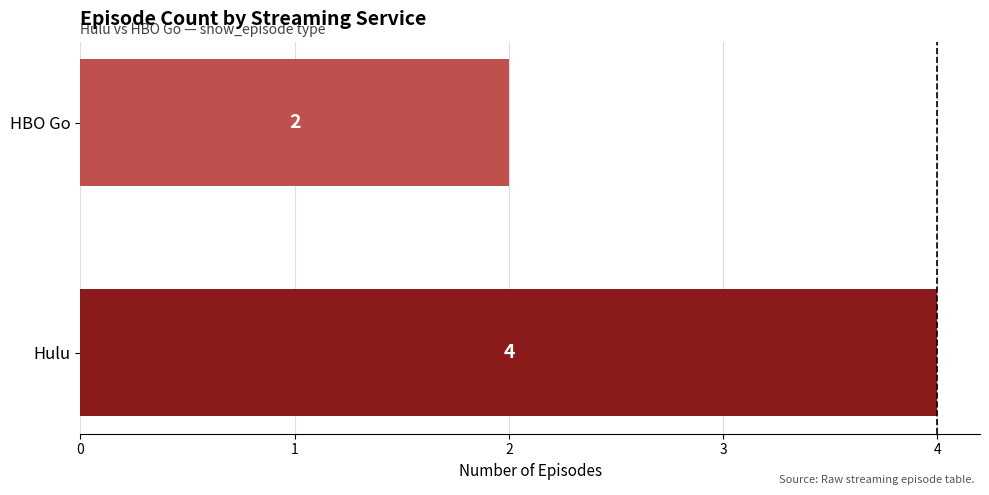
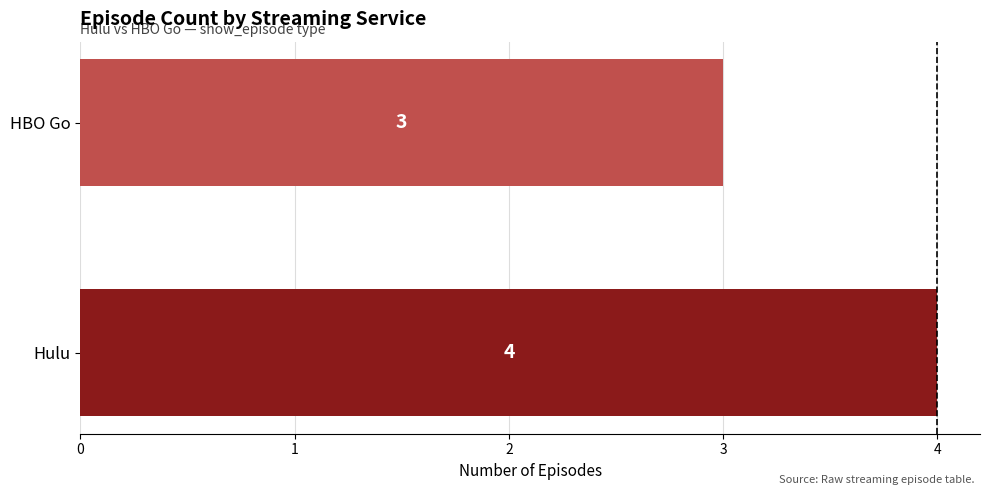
HBO Go: 2 -> 3
